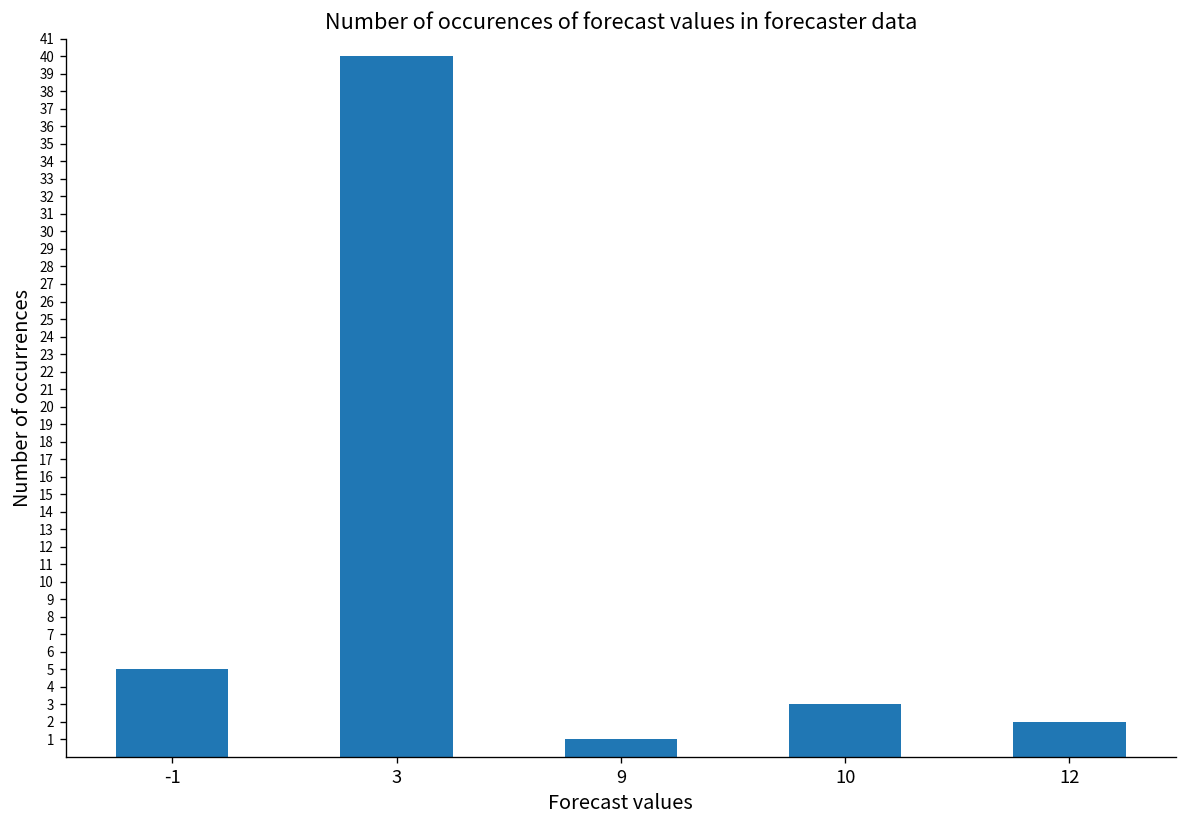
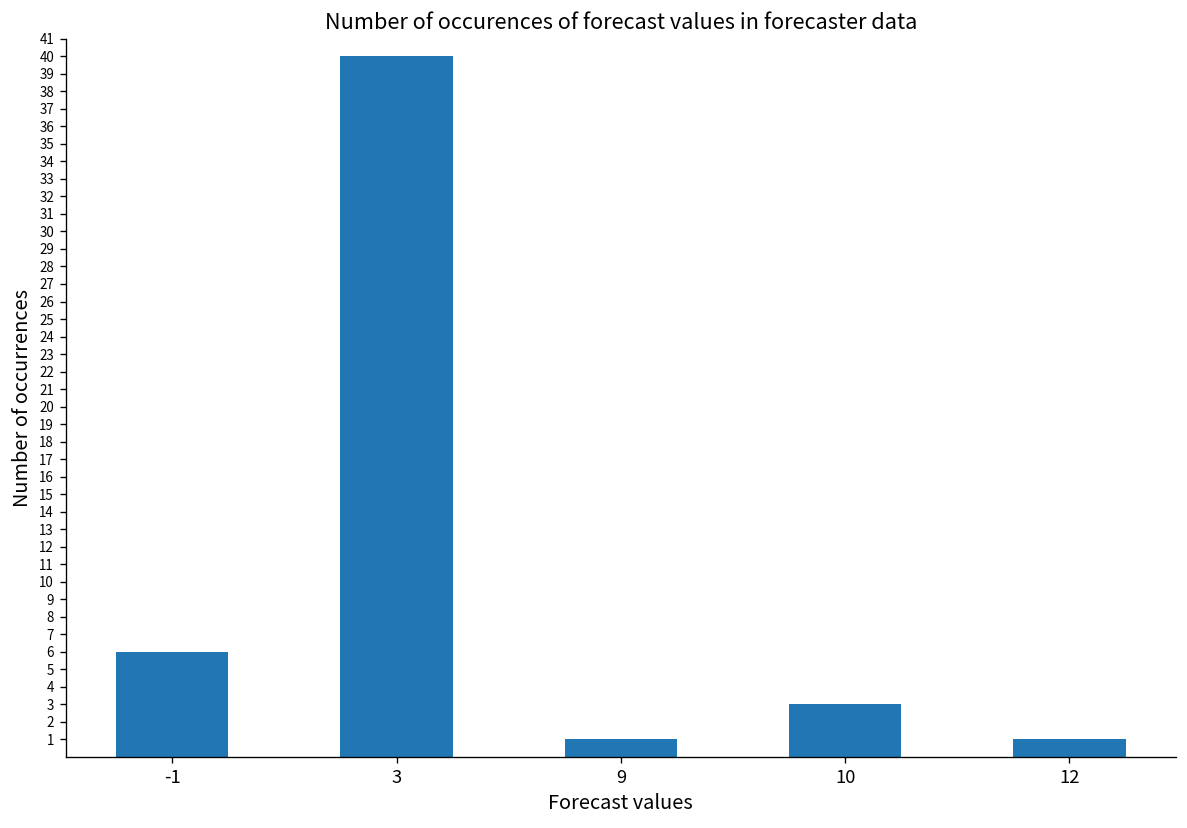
-1: 5 -> 6
12: 2 -> 1
